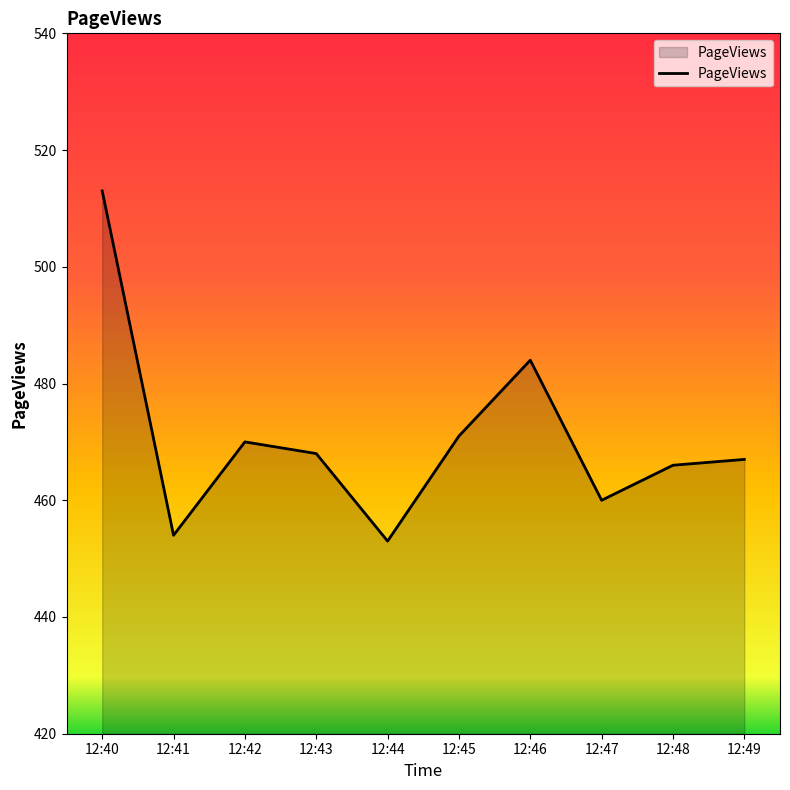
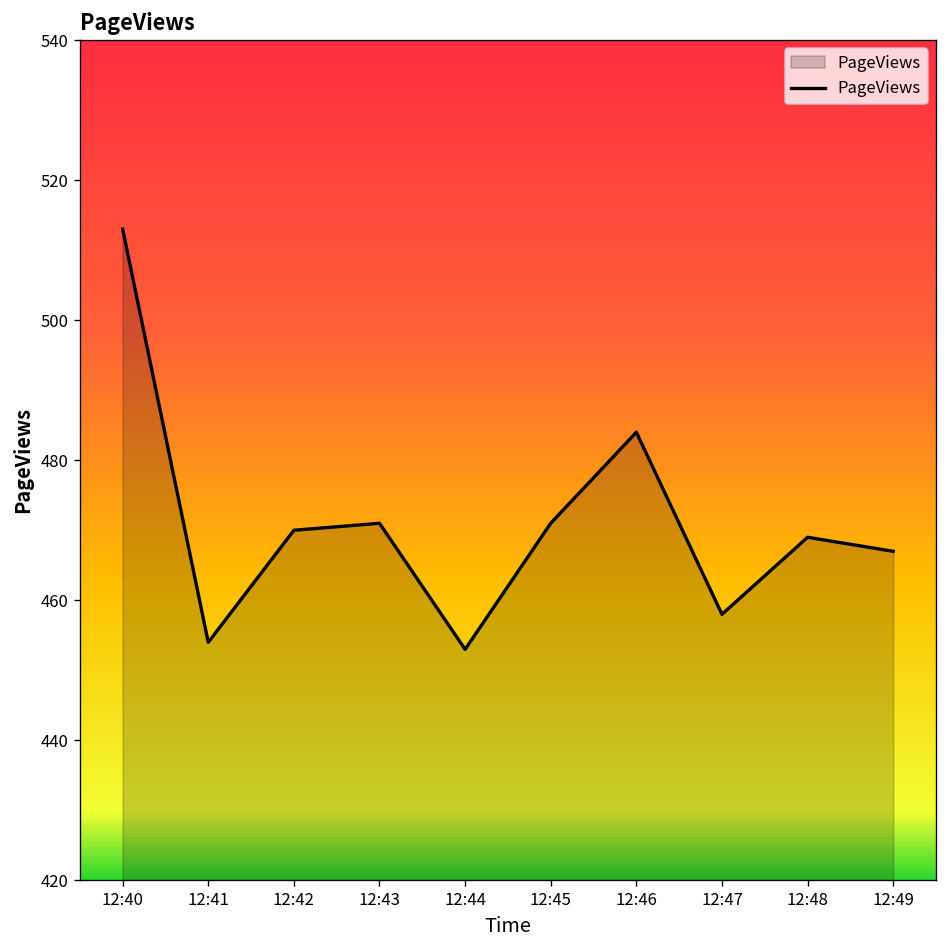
12:43: 468 -> 471
12:47: 460 -> 458
12:48: 466 -> 469
